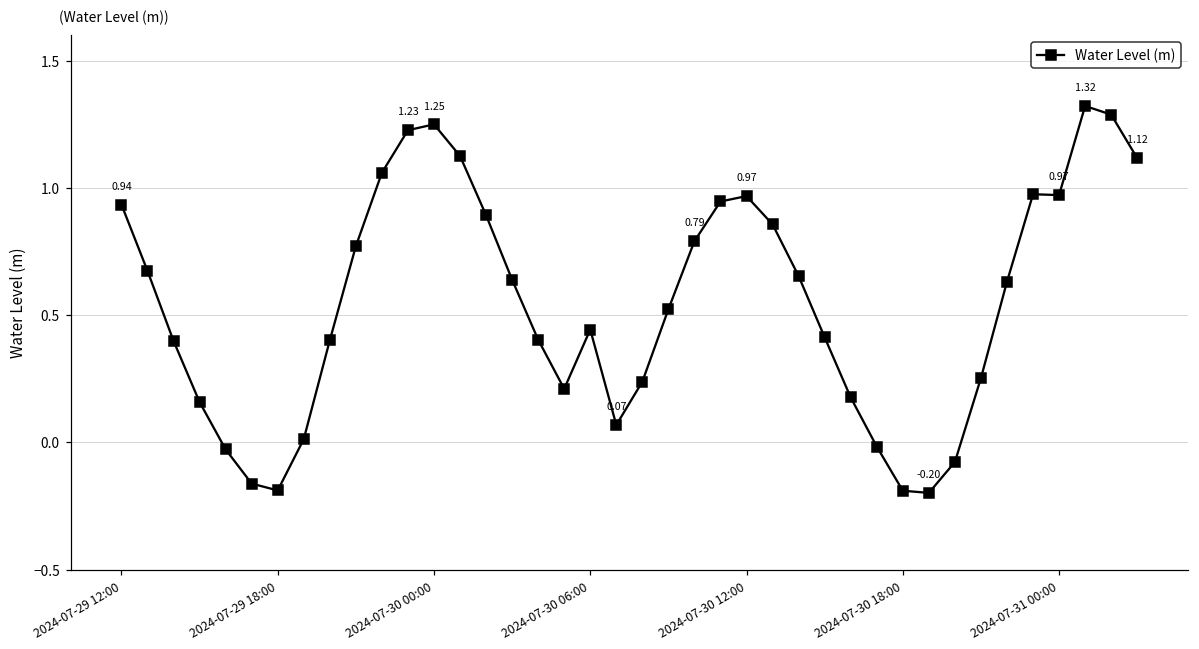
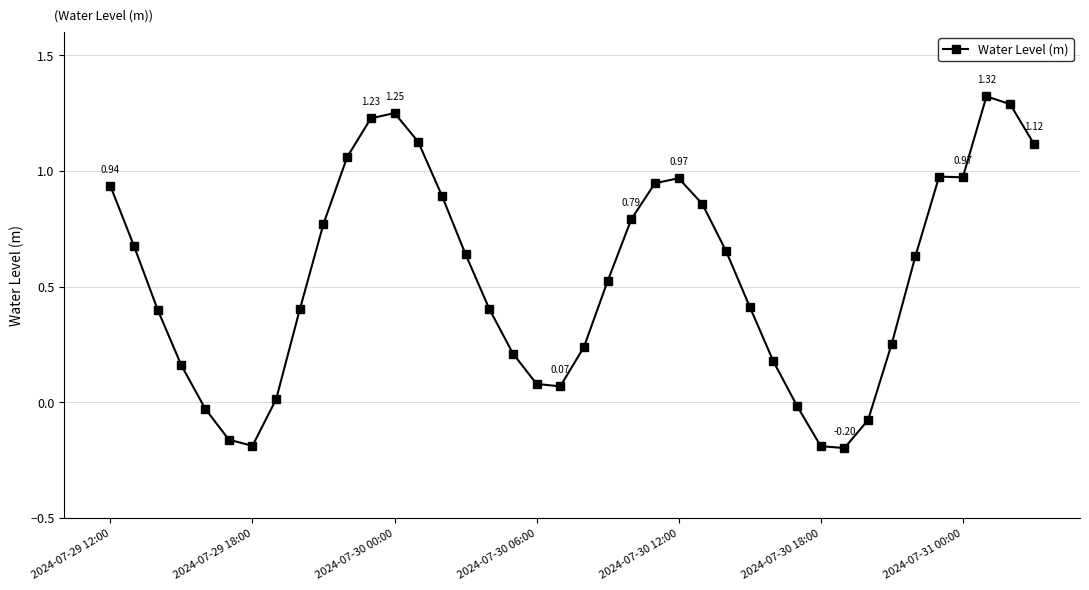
2024-07-30 06:00: 0.44 -> 0.08
